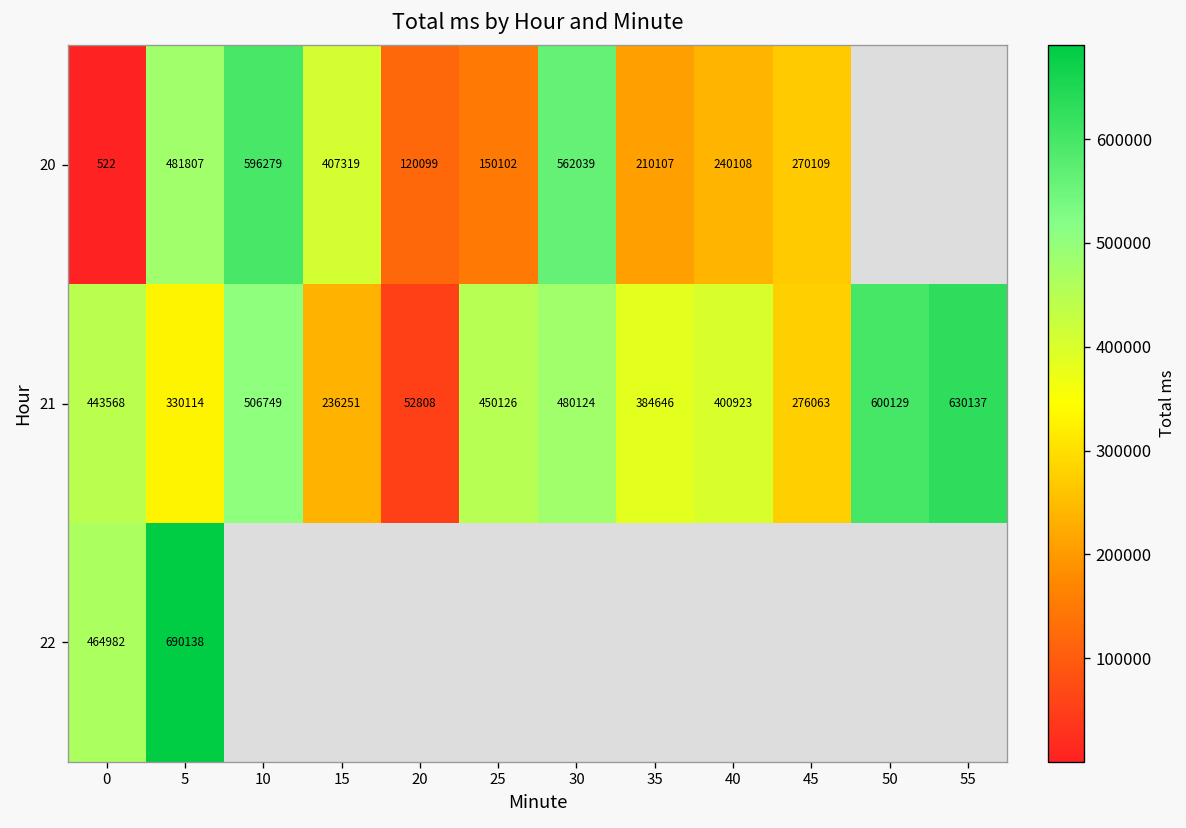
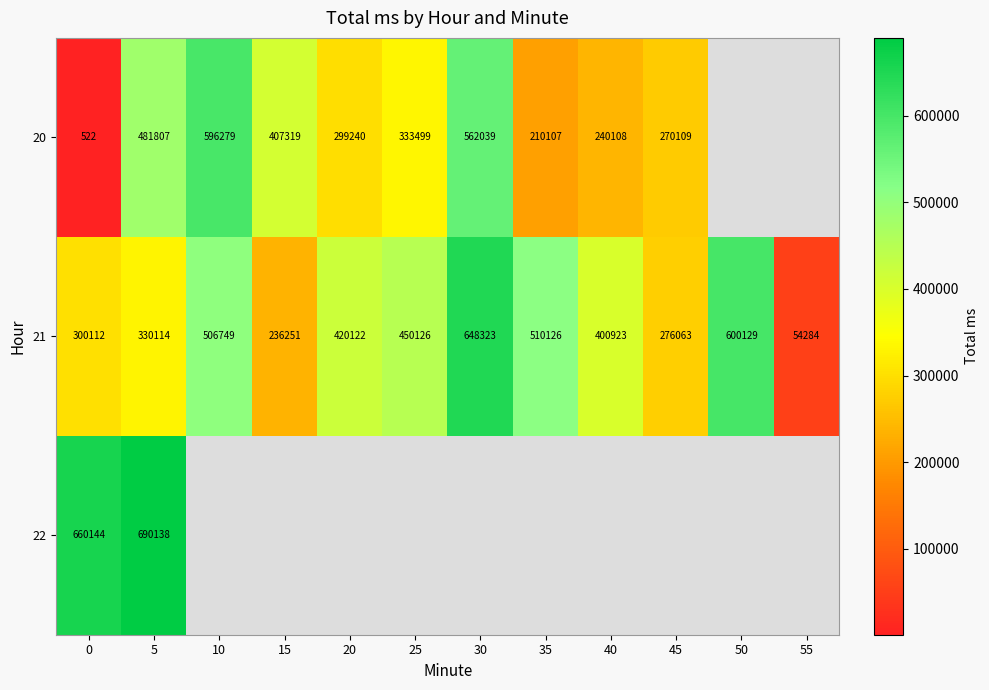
20, 20: 120099 -> 299240
20, 25: 150102 -> 333499
21, 0: 443568 -> 300112
21, 20: 52808 -> 420122
21, 30: 480124 -> 648323
21, 35: 384646 -> 510126
21, 55: 630137 -> 54284
22, 0: 464982 -> 660144
